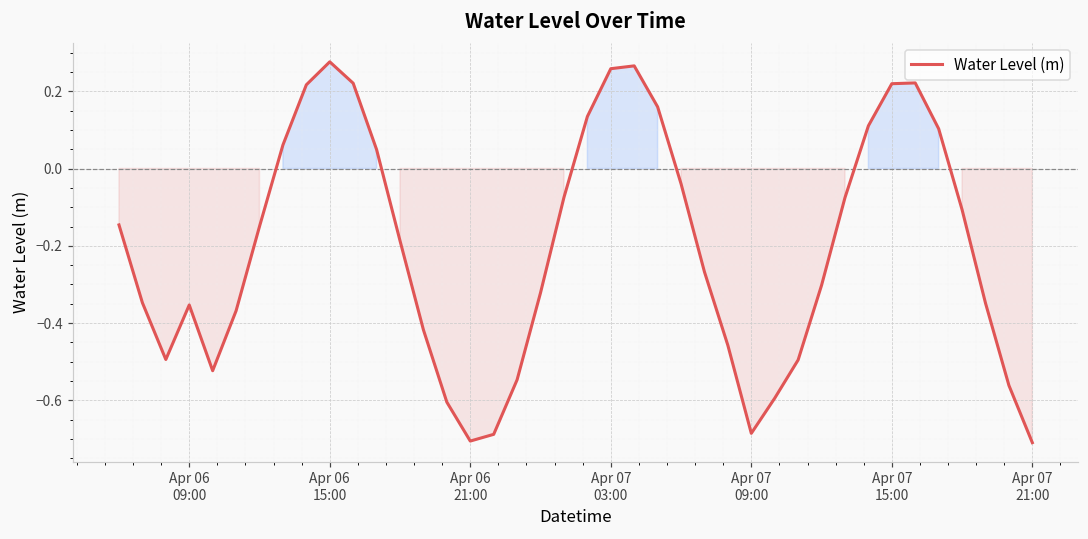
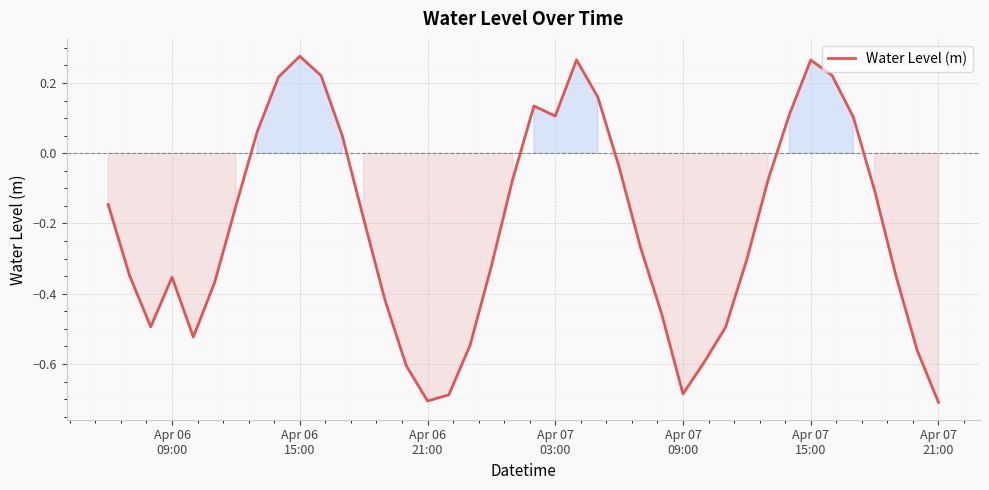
Apr 07 03:00: 0.26 -> 0.11
Apr 07 15:00: 0.22 -> 0.27
